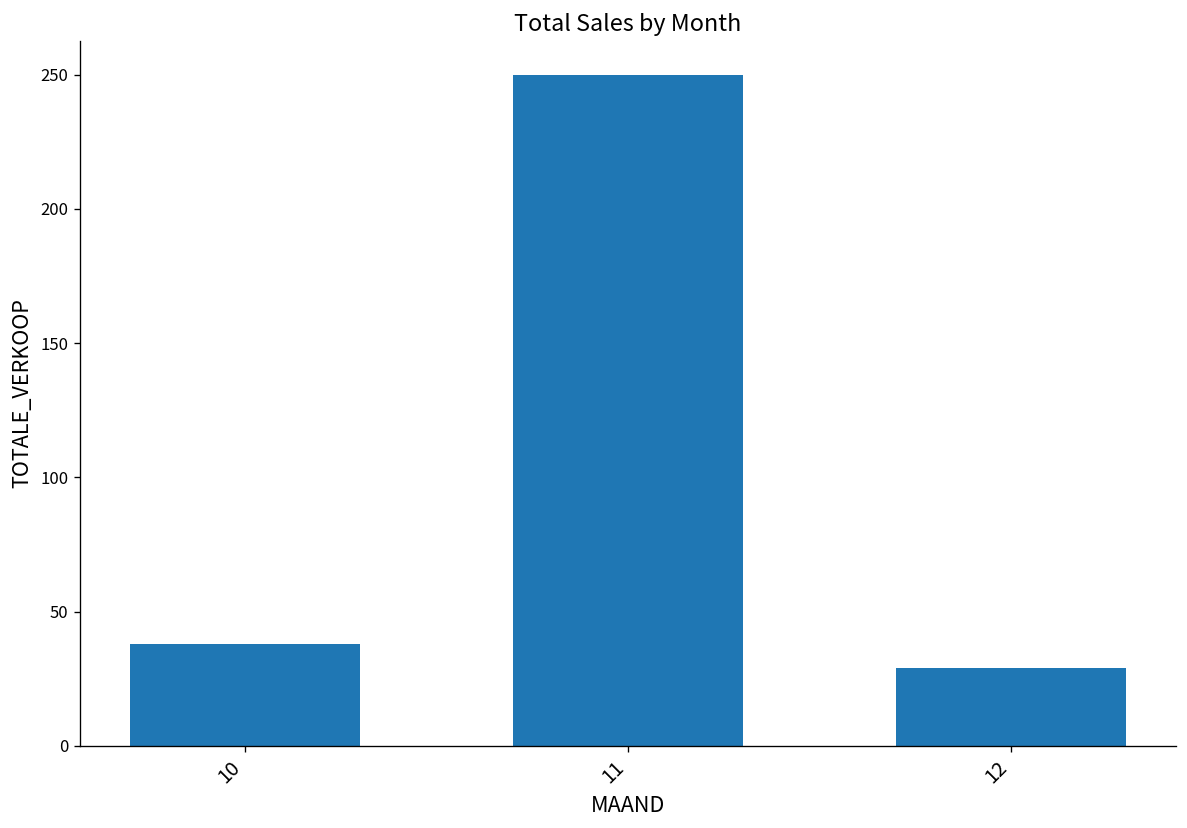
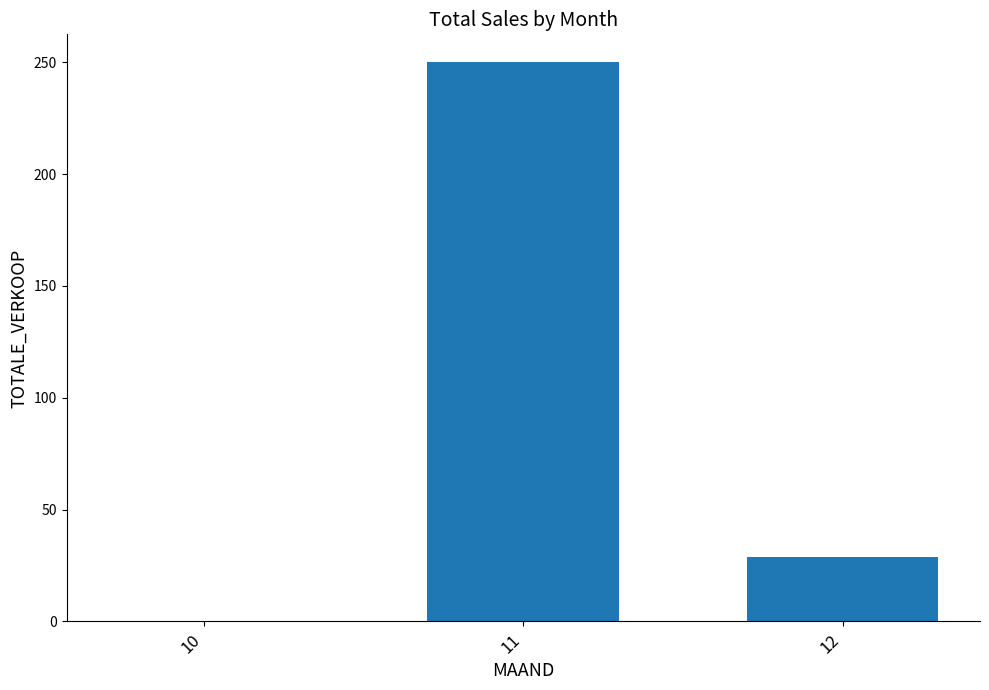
10: 38 -> 0
